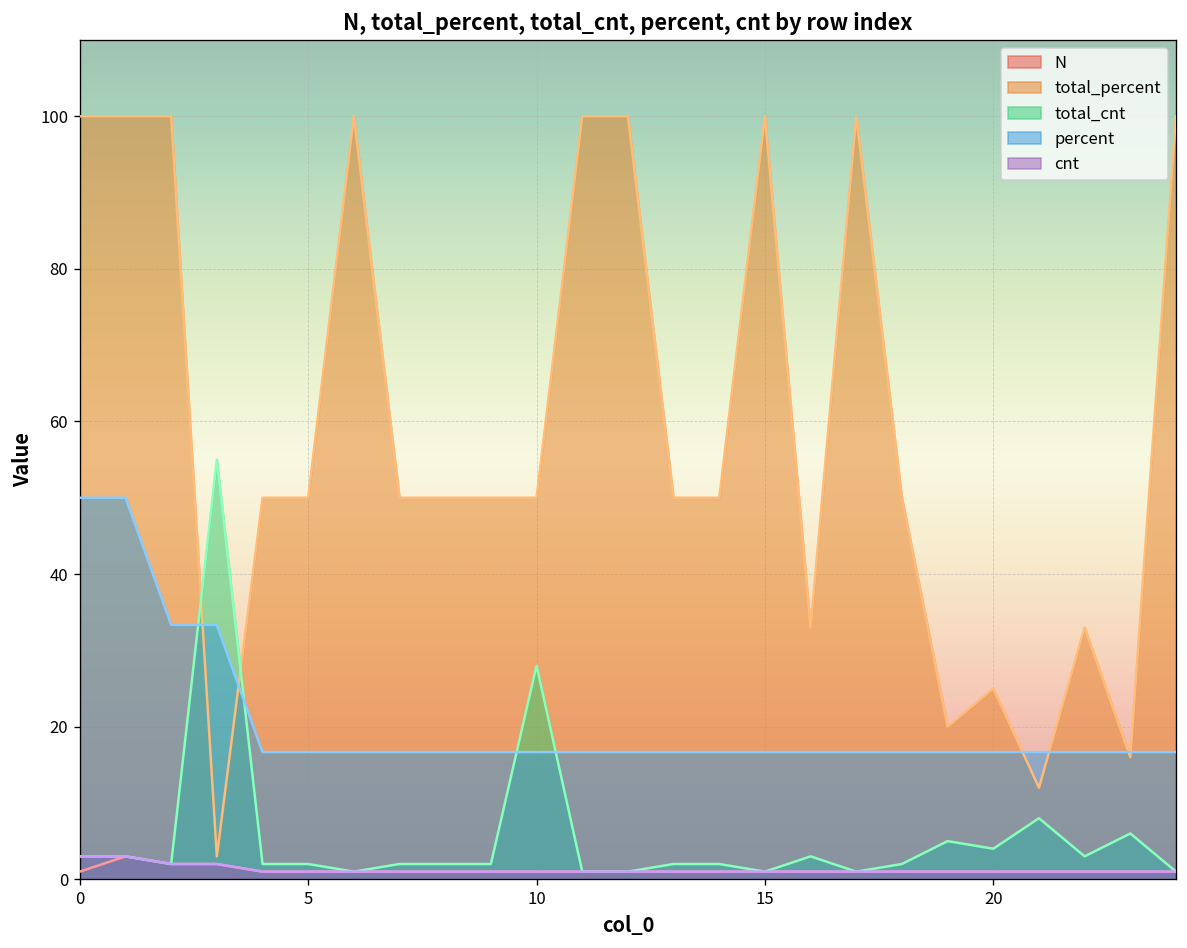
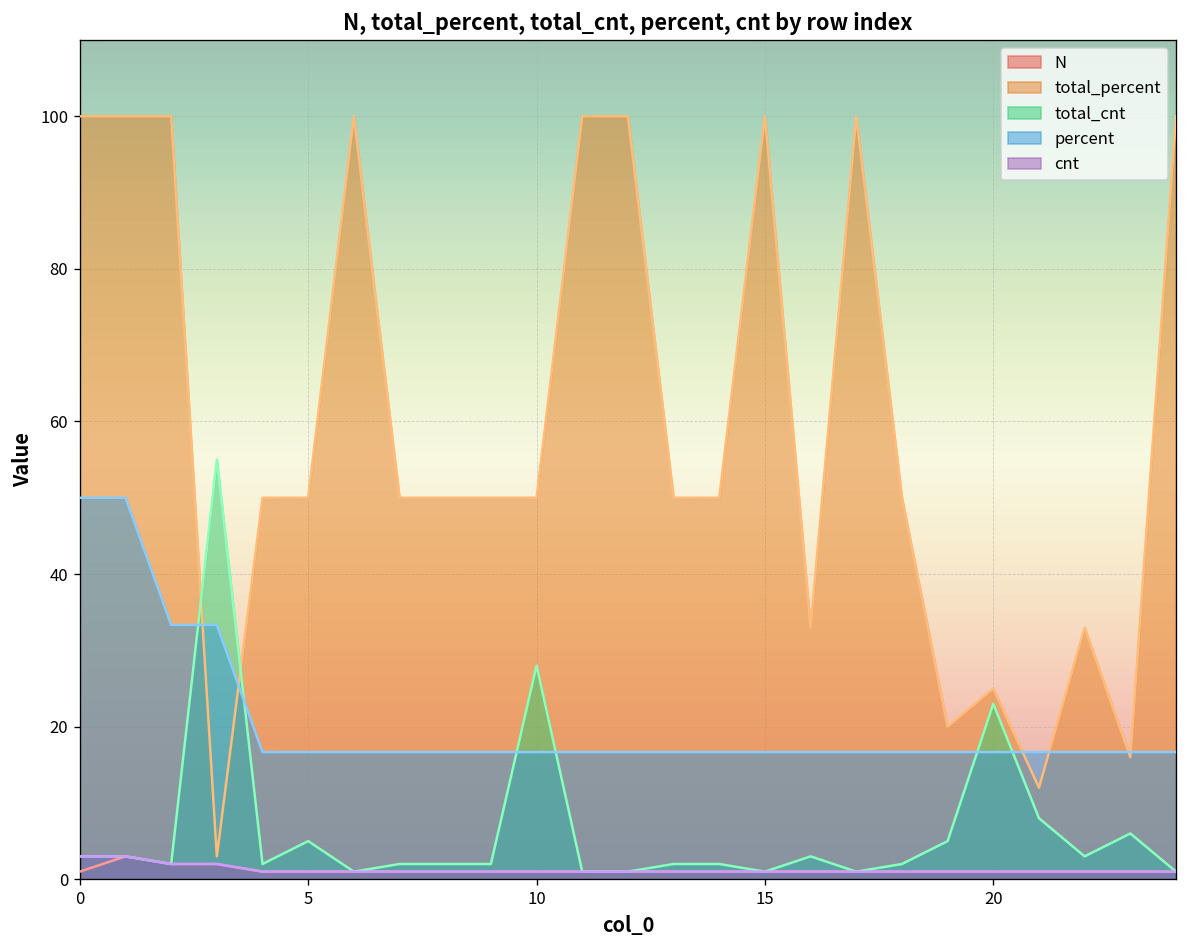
total_cnt, 5: 2 -> 5
total_cnt, 20: 4 -> 23
